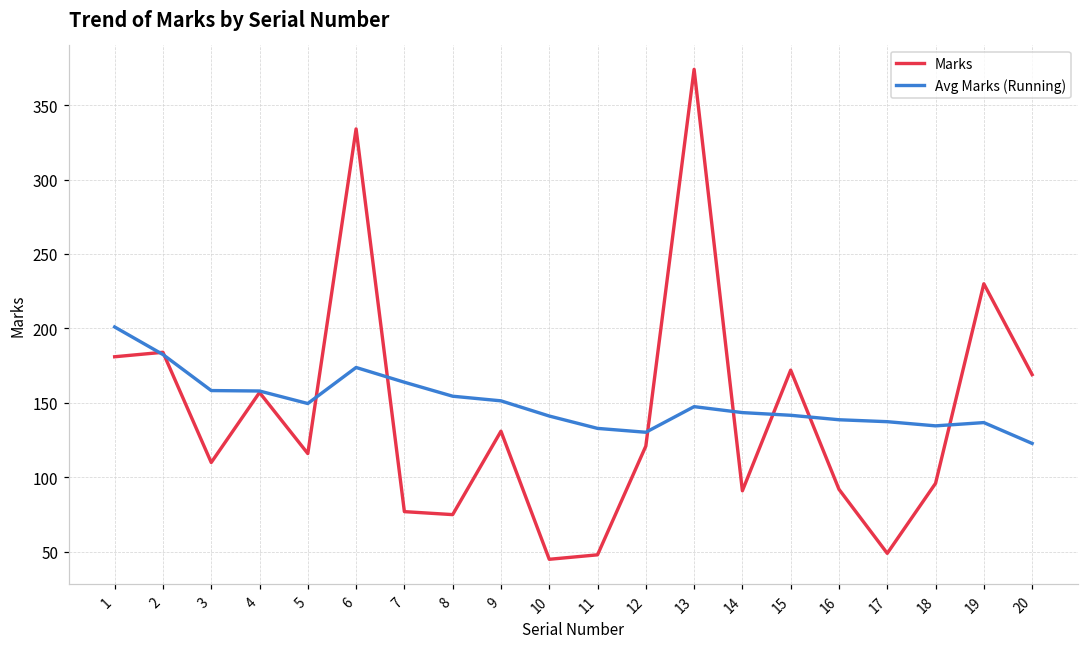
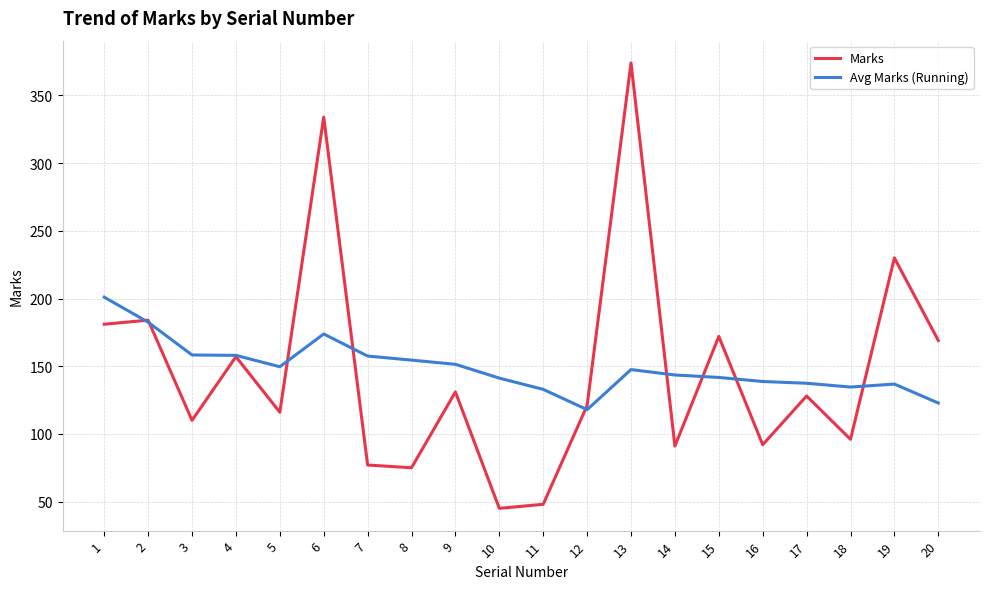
Avg Marks (Running), 7: 164 -> 158
Avg Marks (Running), 12: 130 -> 118
Marks, 17: 49 -> 128
